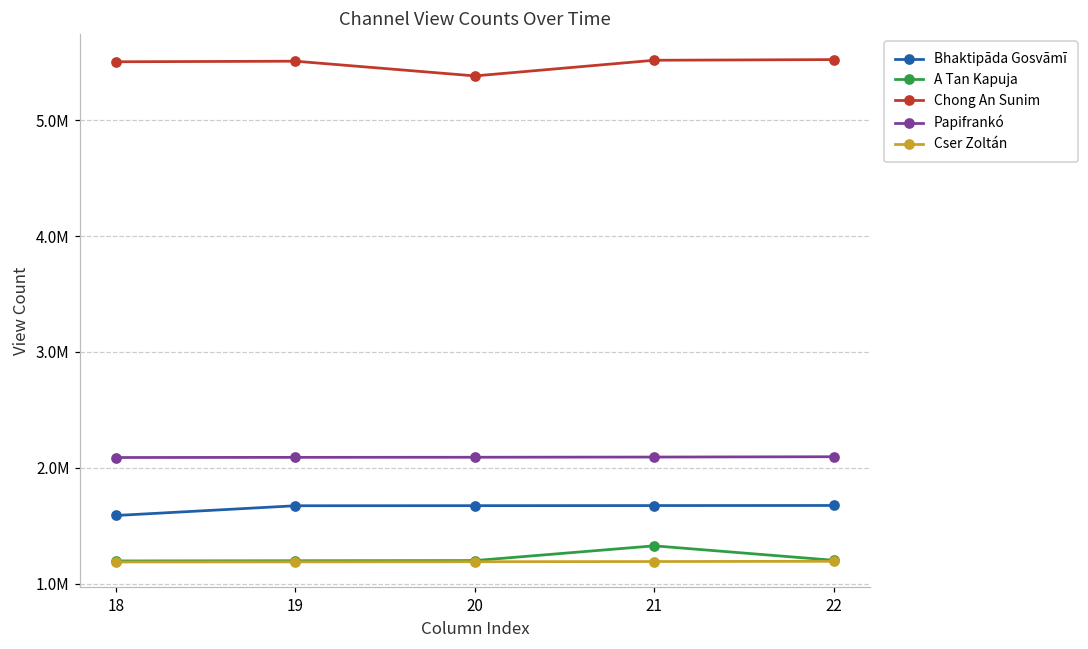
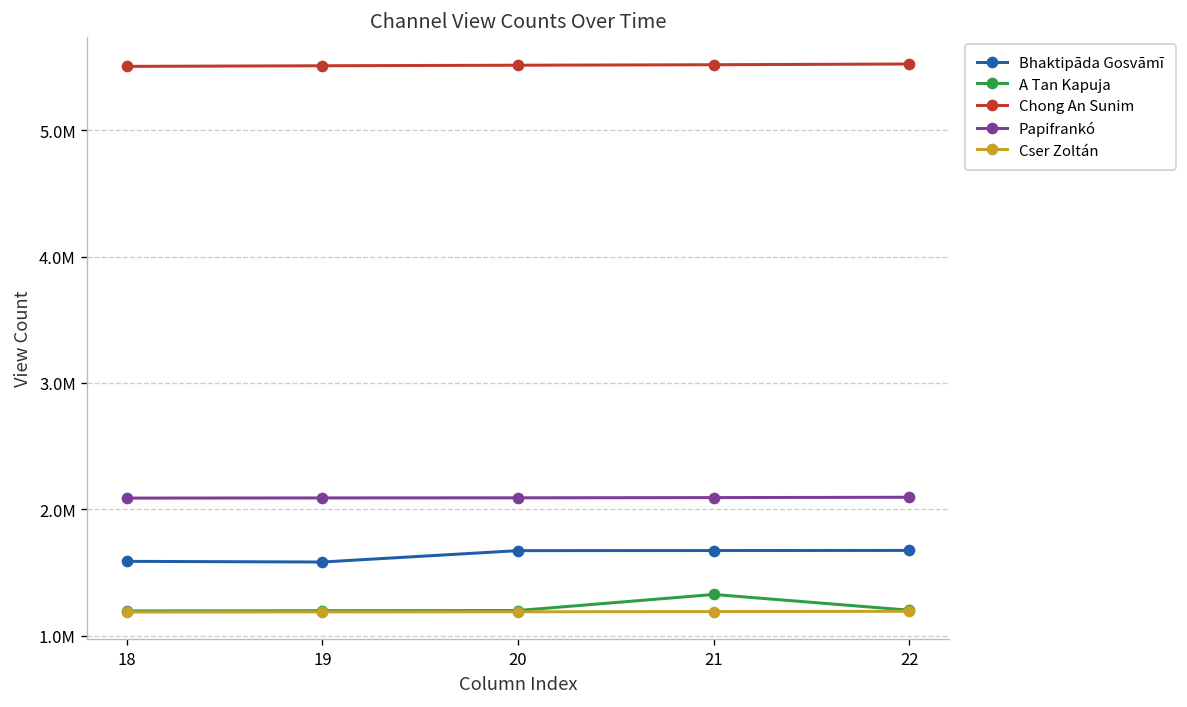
Bhaktipāda Gosvāmī, 19: 1670000 -> 1580000
Chong An Sunim, 20: 5380000 -> 5520000
